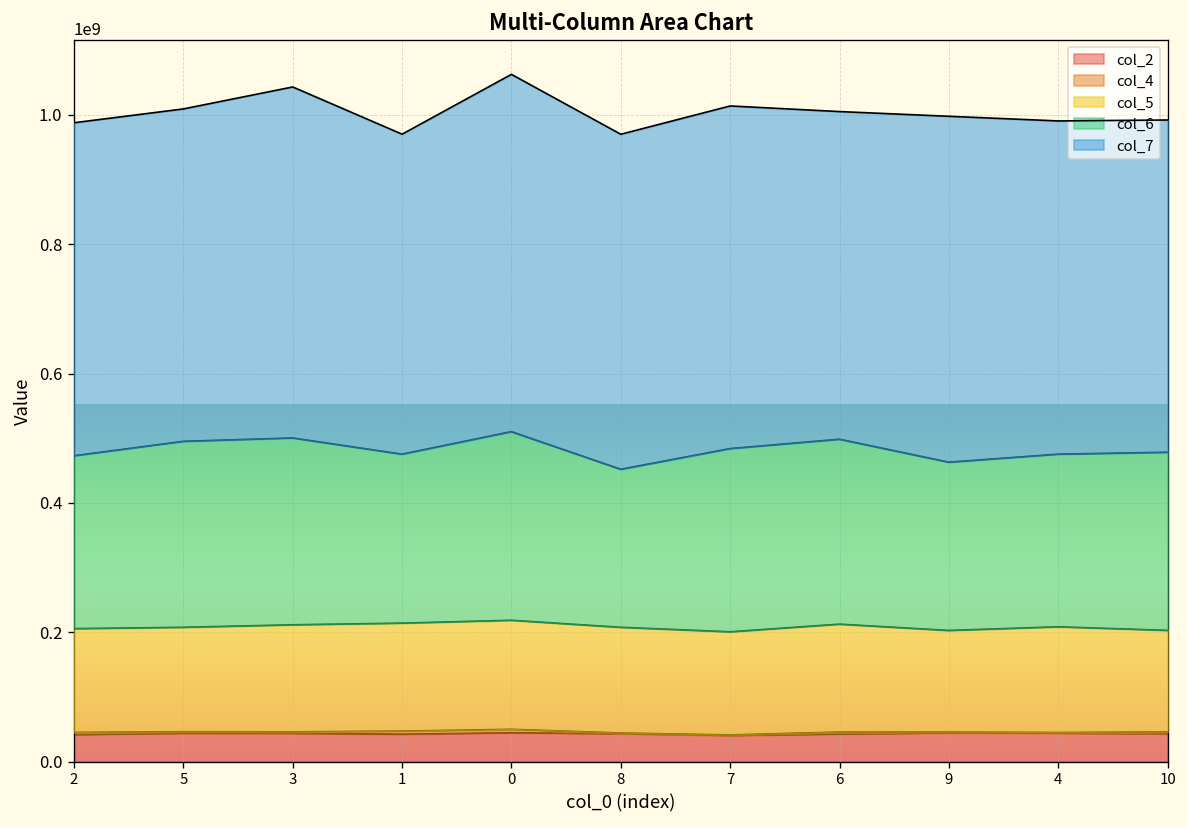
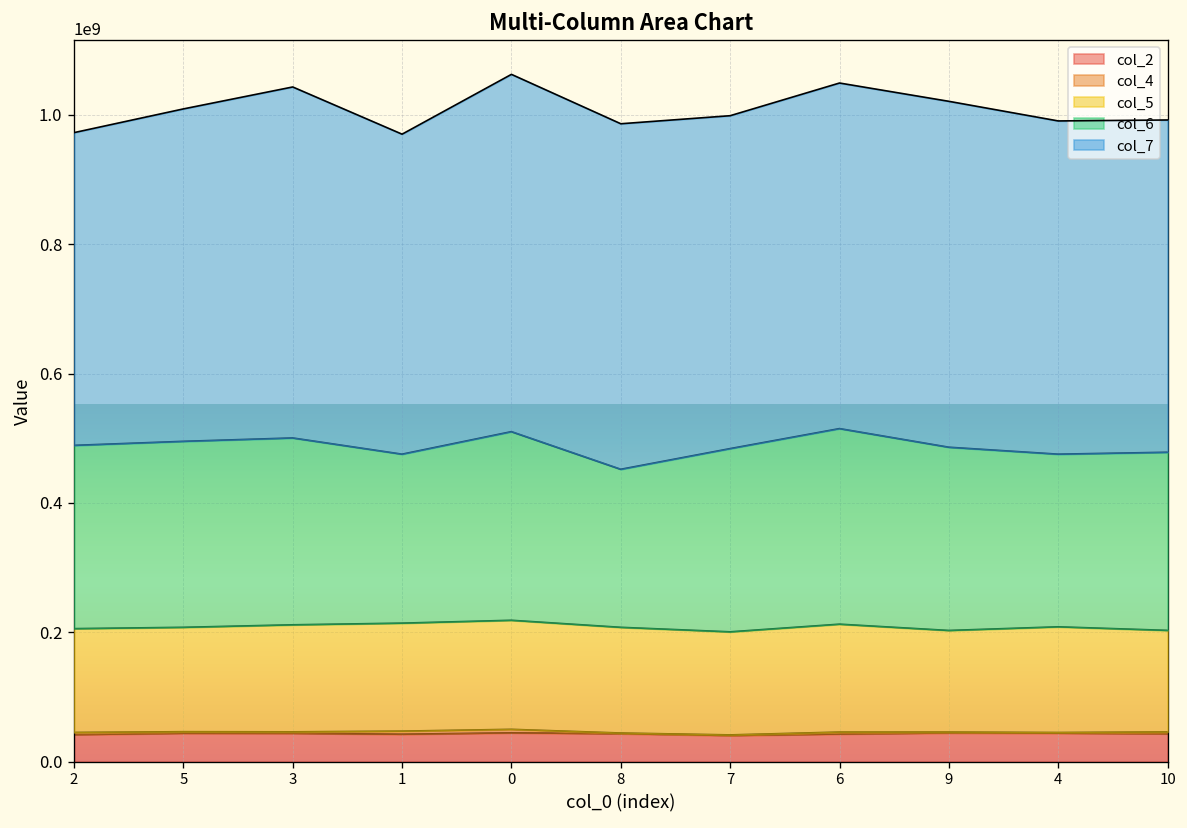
col_6, 2: 270000000 -> 280000000
col_7, 2: 510000000 -> 480000000
col_7, 8: 520000000 -> 530000000
col_7, 7: 530000000 -> 510000000
col_6, 6: 290000000 -> 300000000
col_7, 6: 510000000 -> 530000000
col_6, 9: 260000000 -> 280000000
